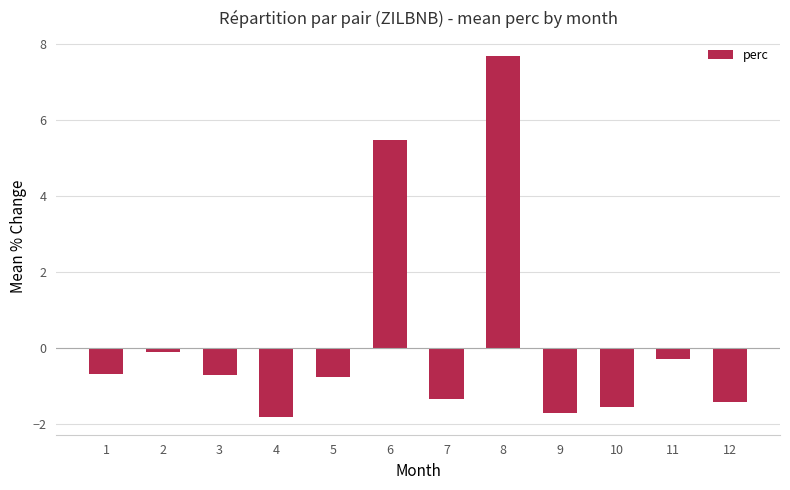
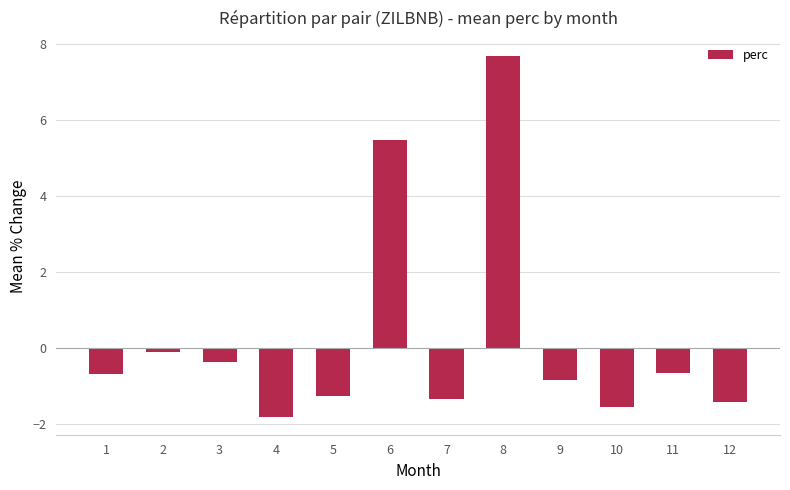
3: -0.7 -> -0.4
5: -0.8 -> -1.3
9: -1.7 -> -0.9
11: -0.3 -> -0.6
